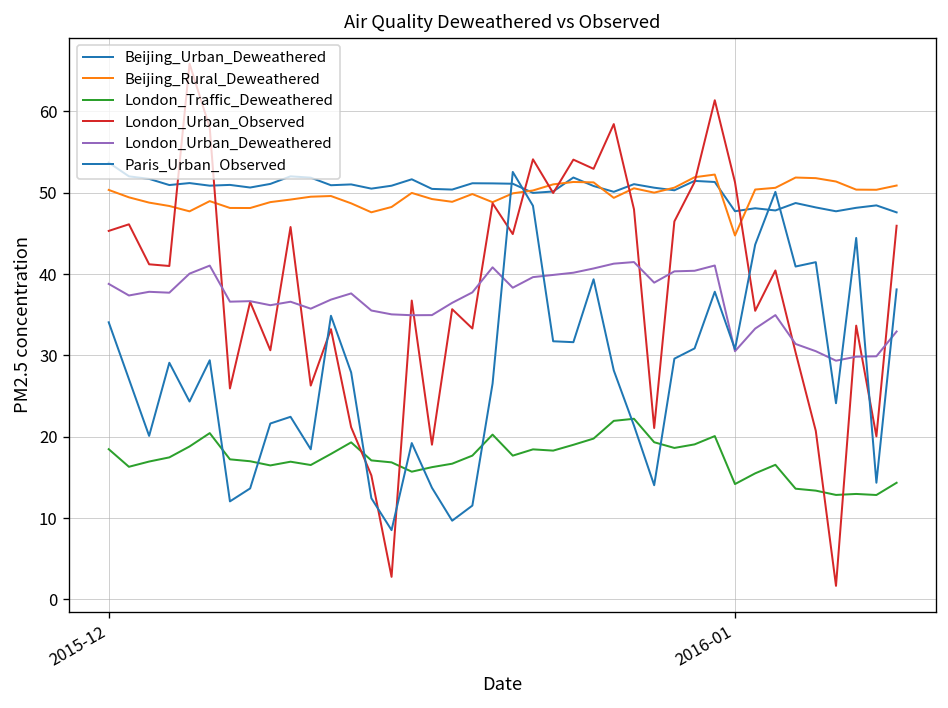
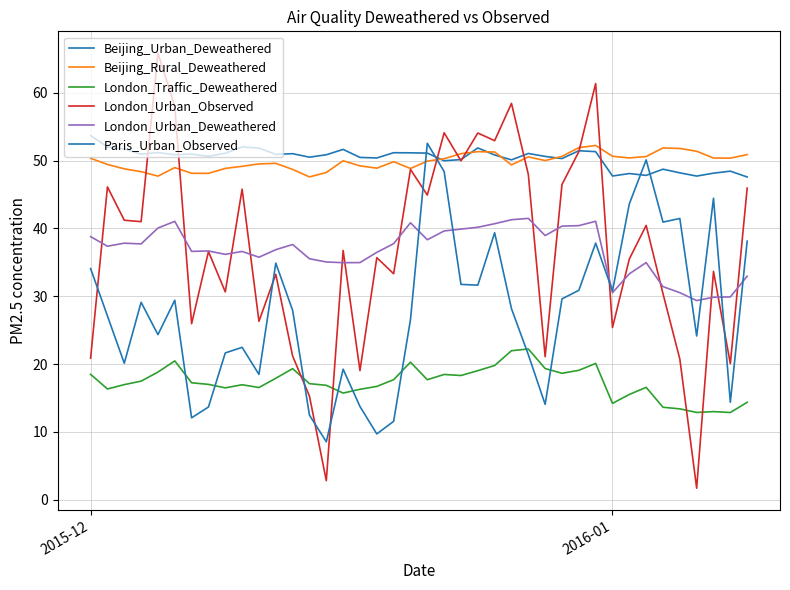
London_Urban_Observed, 2015-12: 45 -> 21
Beijing_Rural_Deweathered, 2016-01: 45 -> 51
London_Urban_Observed, 2016-01: 51 -> 25
